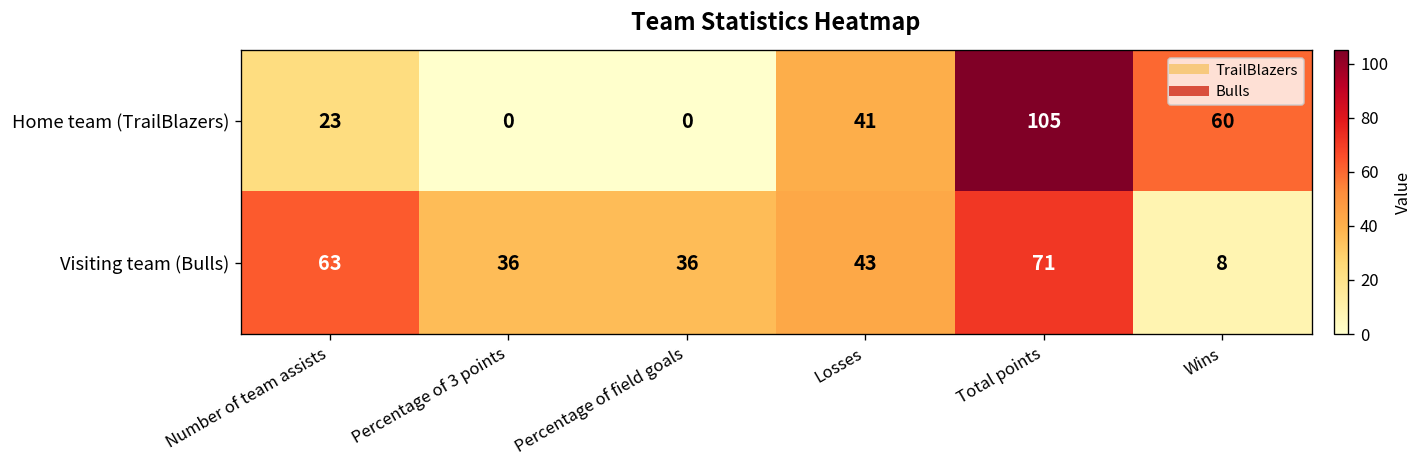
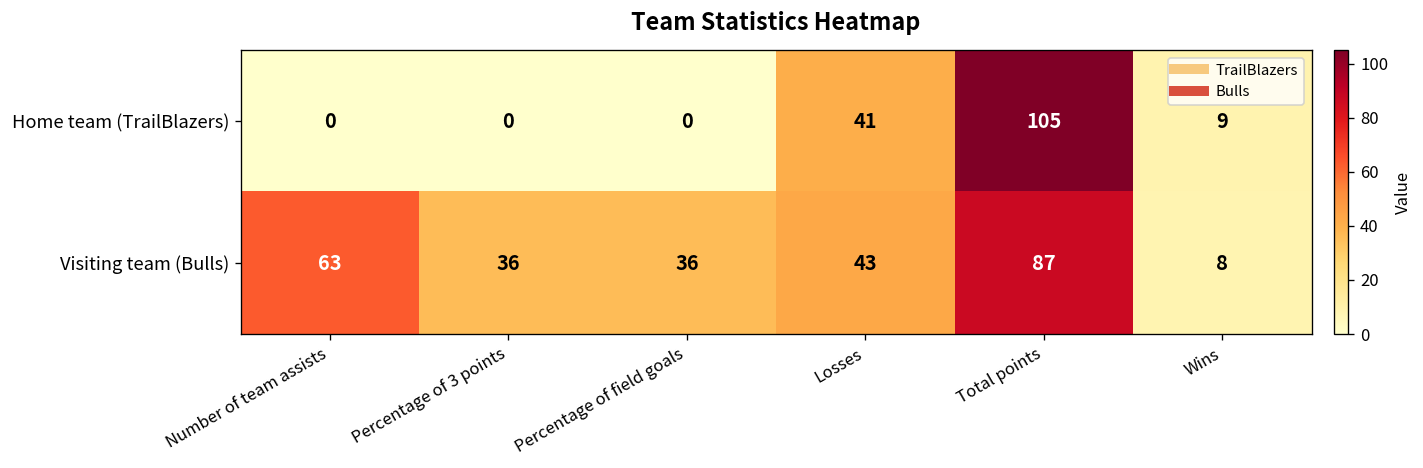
Home team (TrailBlazers), Number of team assists: 23 -> 0
Home team (TrailBlazers), Wins: 60 -> 9
Visiting team (Bulls), Total points: 71 -> 87
